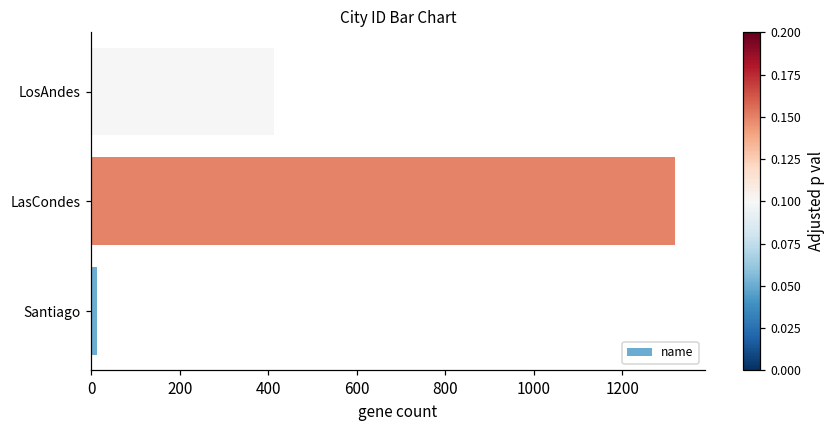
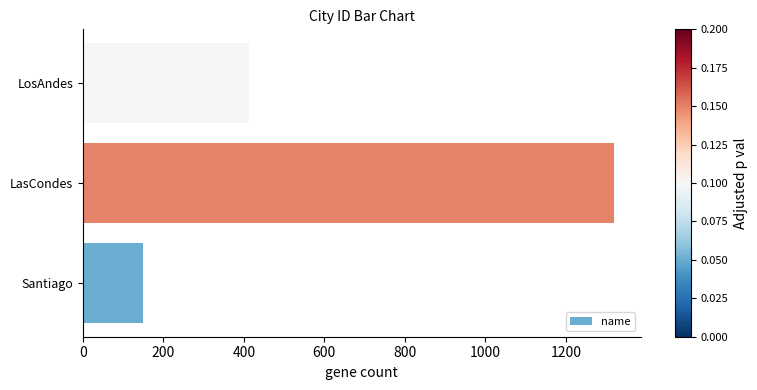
Santiago: 10 -> 150
